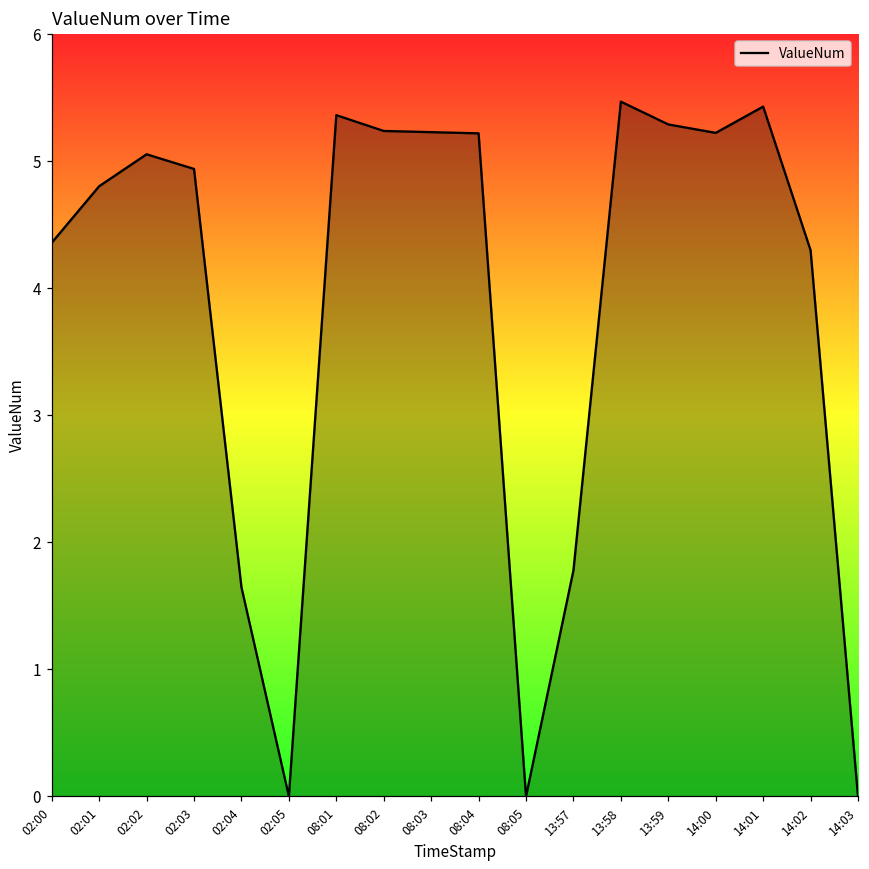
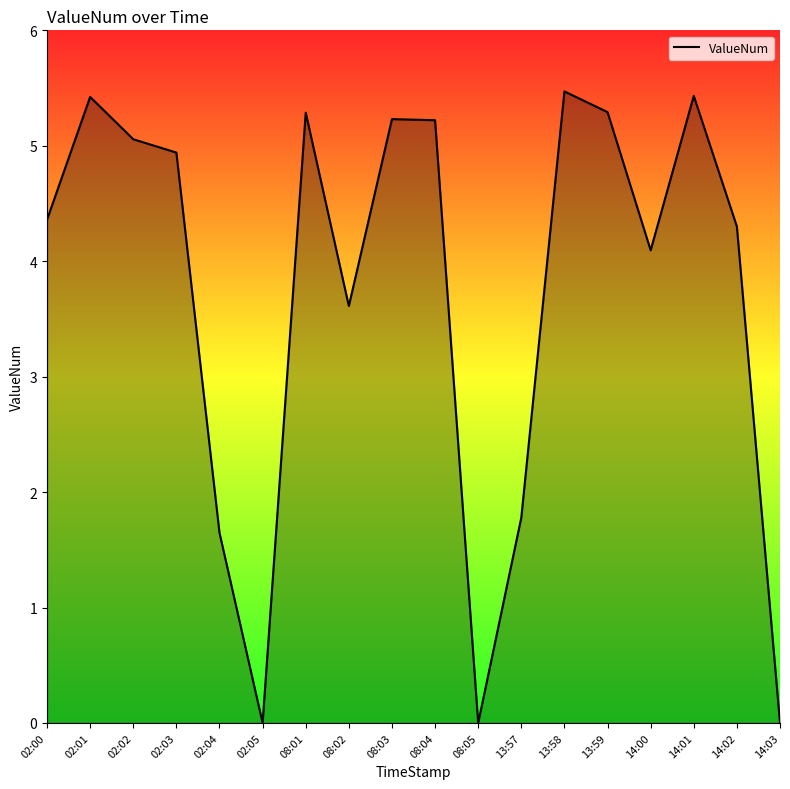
02:01: 4.80 -> 5.42
08:01: 5.36 -> 5.29
08:02: 5.24 -> 3.61
14:00: 5.22 -> 4.09
